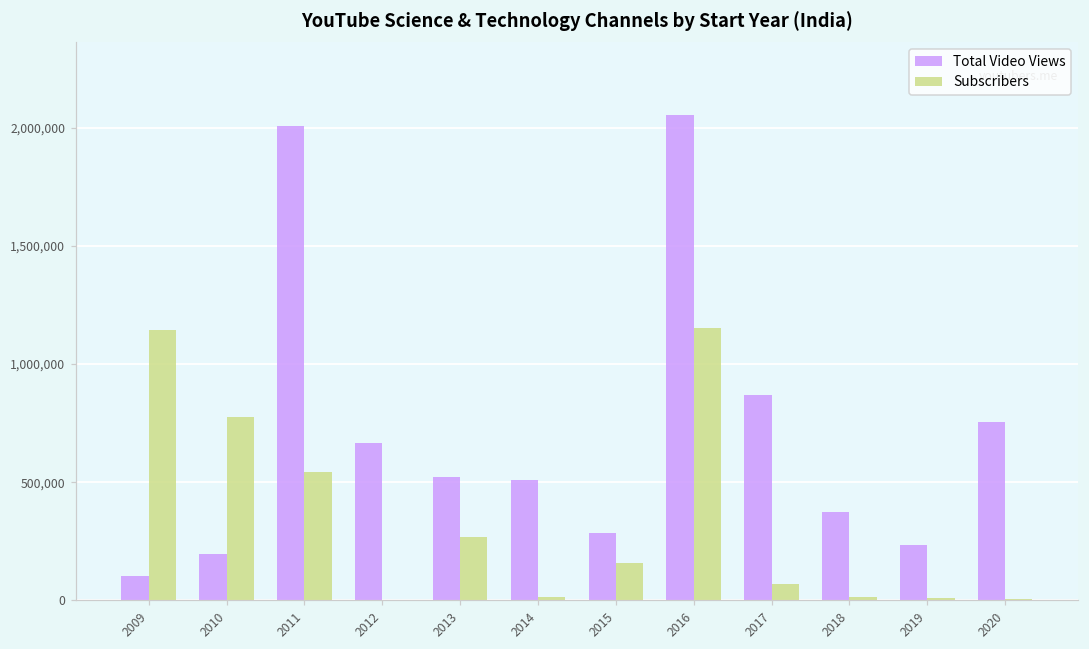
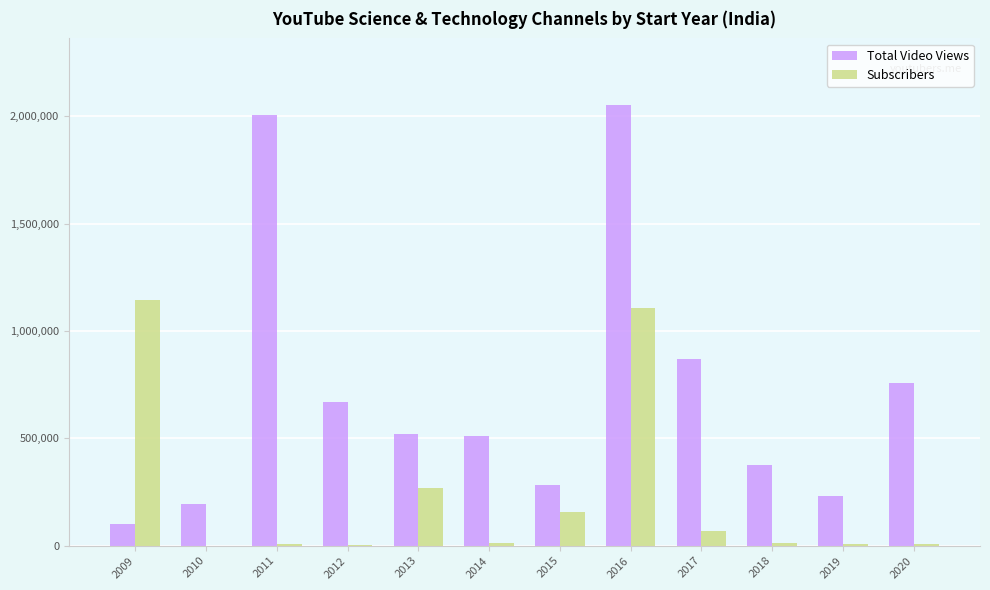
Subscribers, 2010: 780,000 -> 0
Subscribers, 2011: 540,000 -> 10,000
Subscribers, 2016: 1,150,000 -> 1,110,000
